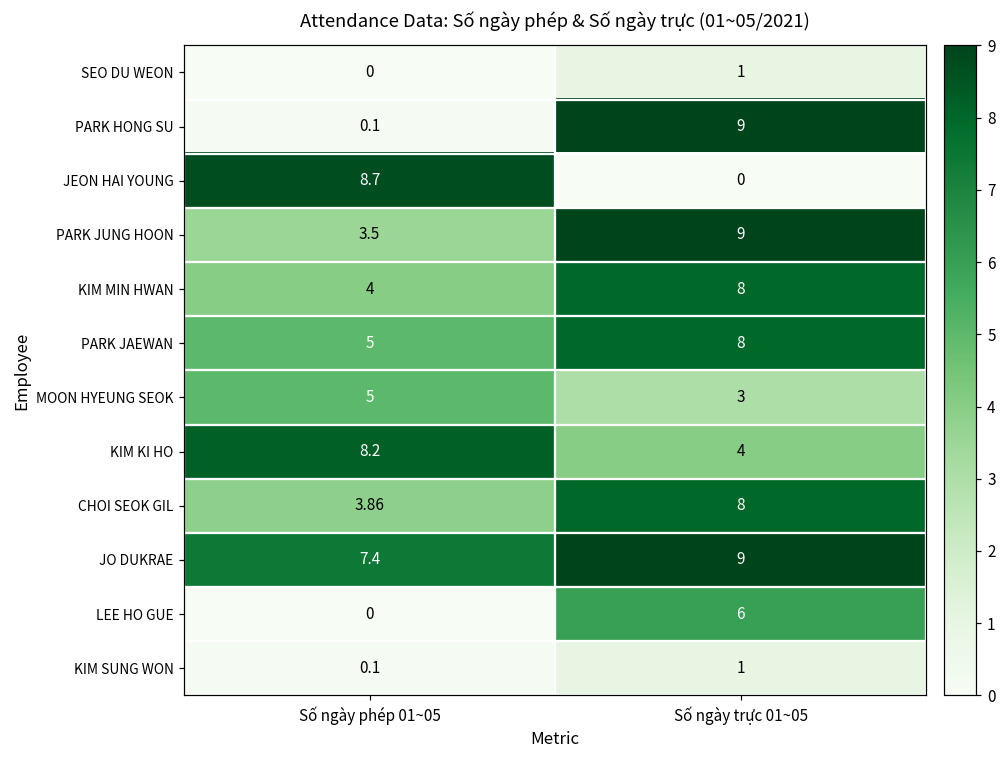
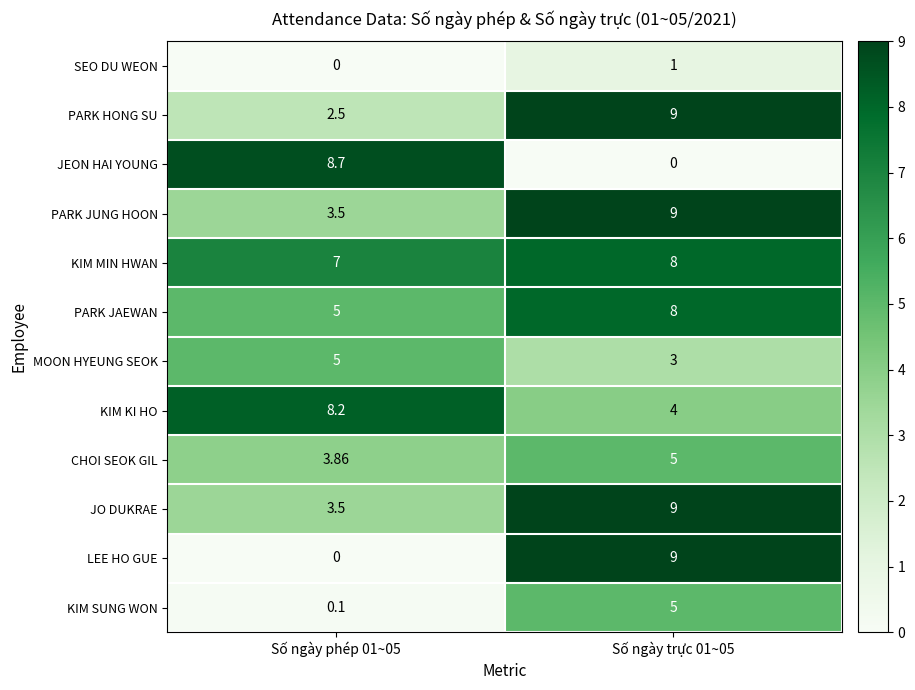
PARK HONG SU, Số ngày phép 01~05: 0.1 -> 2.5
KIM MIN HWAN, Số ngày phép 01~05: 4 -> 7
CHOI SEOK GIL, Số ngày trực 01~05: 8 -> 5
JO DUKRAE, Số ngày phép 01~05: 7.4 -> 3.5
LEE HO GUE, Số ngày trực 01~05: 6 -> 9
KIM SUNG WON, Số ngày trực 01~05: 1 -> 5
